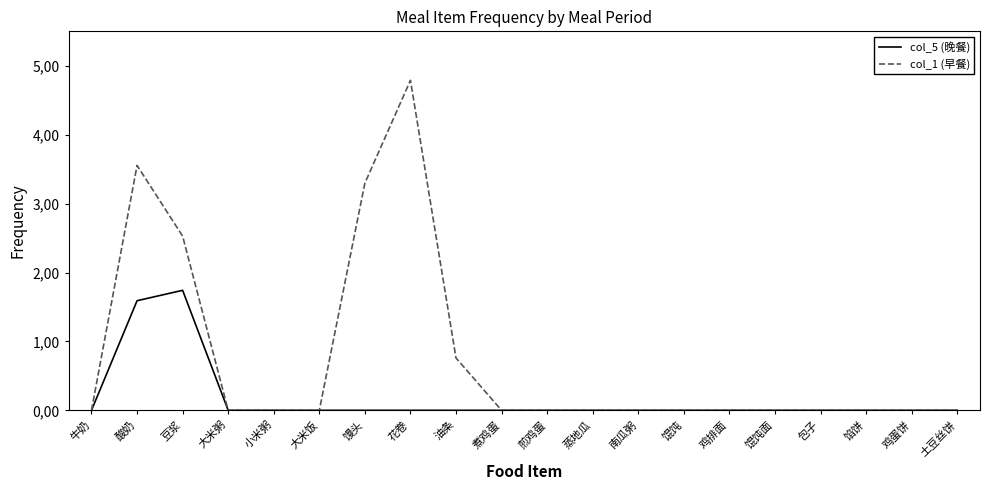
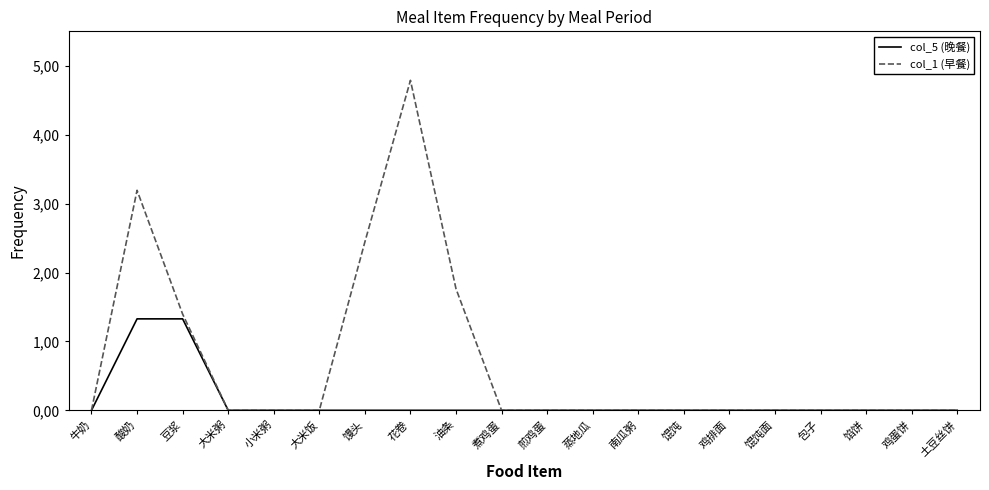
col_5 (晚餐), 酸奶: 160 -> 130
col_1 (早餐), 酸奶: 360 -> 320
col_5 (晚餐), 豆浆: 170 -> 130
col_1 (早餐), 豆浆: 250 -> 140
col_1 (早餐), 馒头: 330 -> 240
col_1 (早餐), 油条: 80 -> 180
